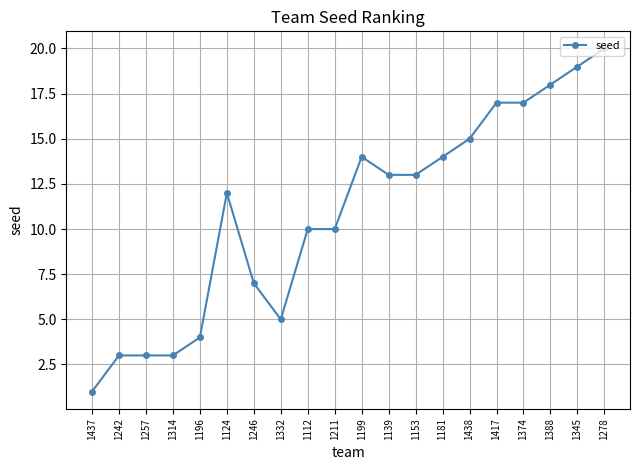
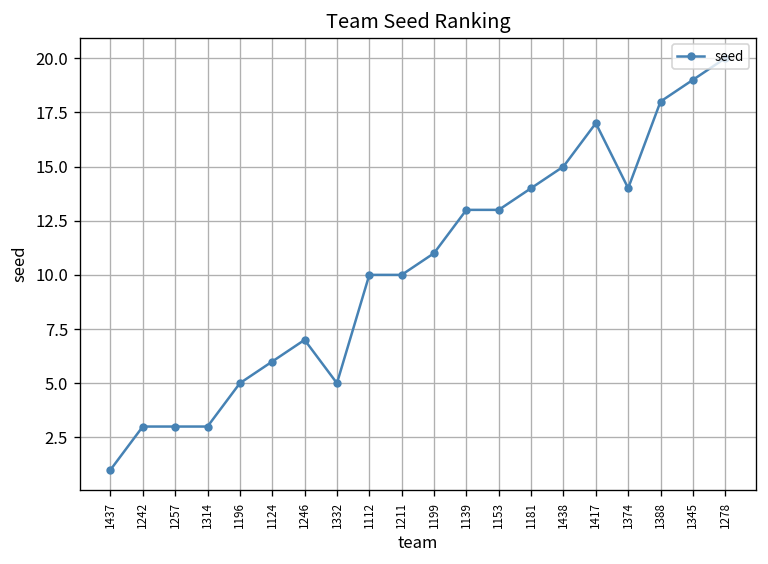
1196: 4 -> 5
1124: 12 -> 6
1199: 14 -> 11
1374: 17 -> 14
